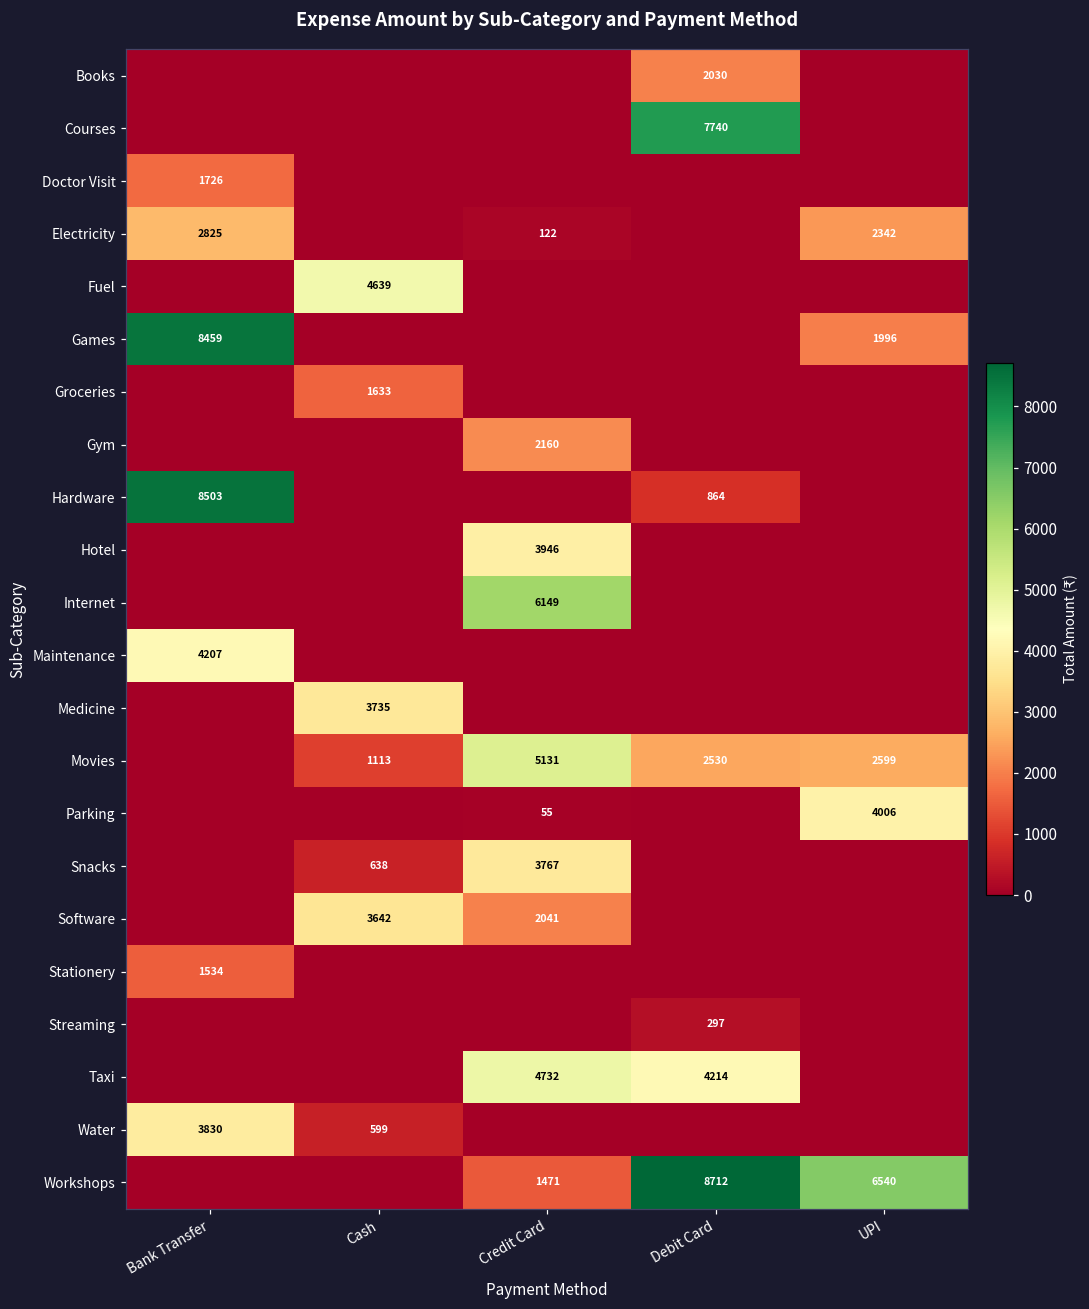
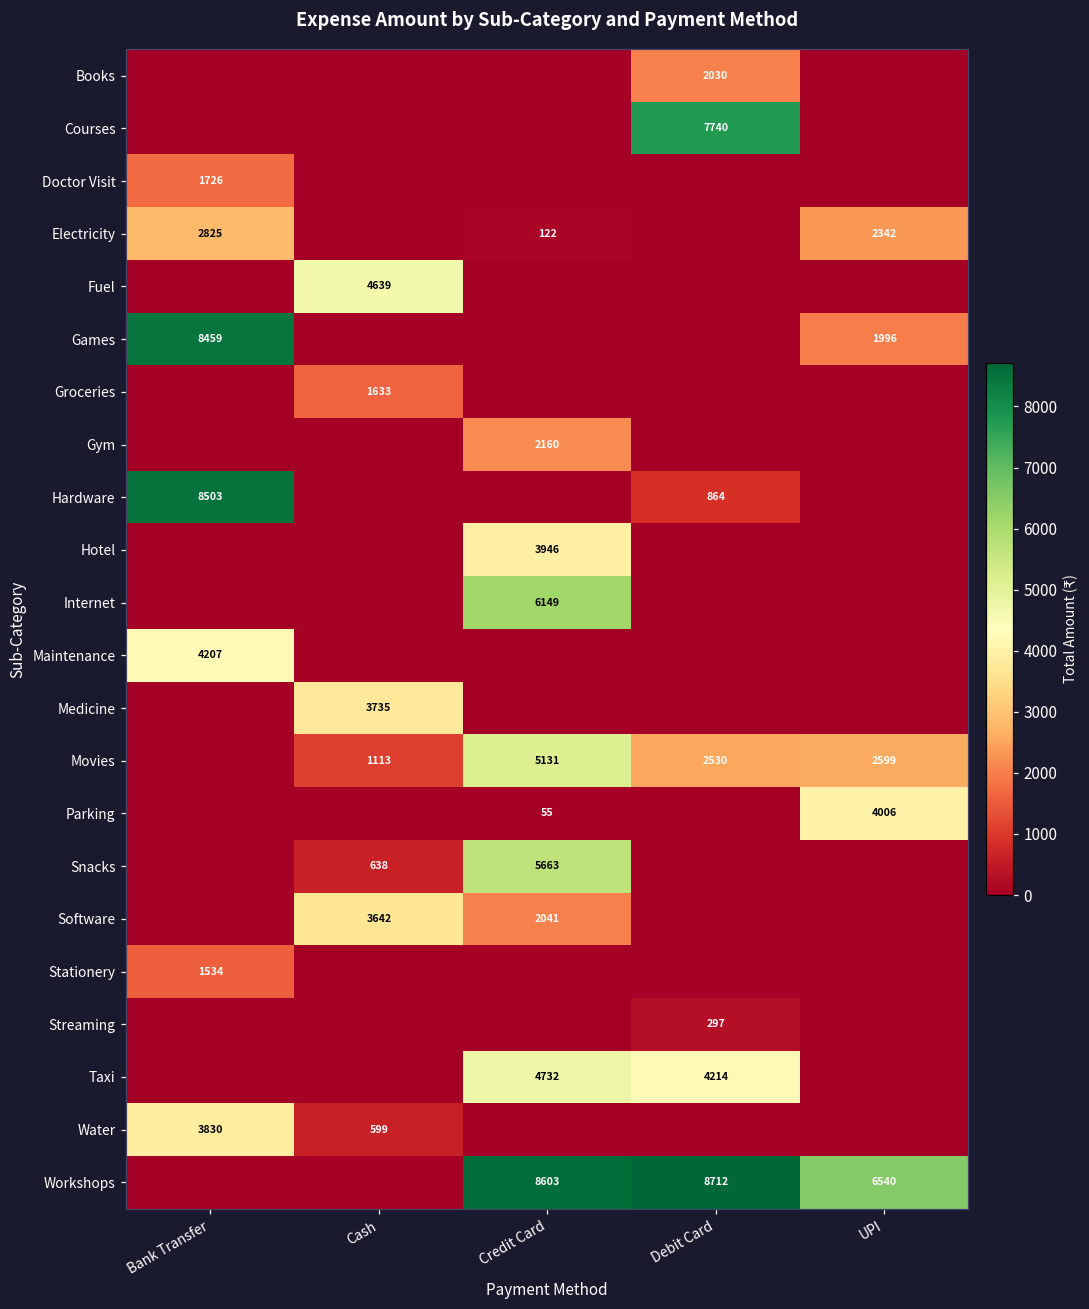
Snacks, Credit Card: 3767 -> 5663
Workshops, Credit Card: 1471 -> 8603
